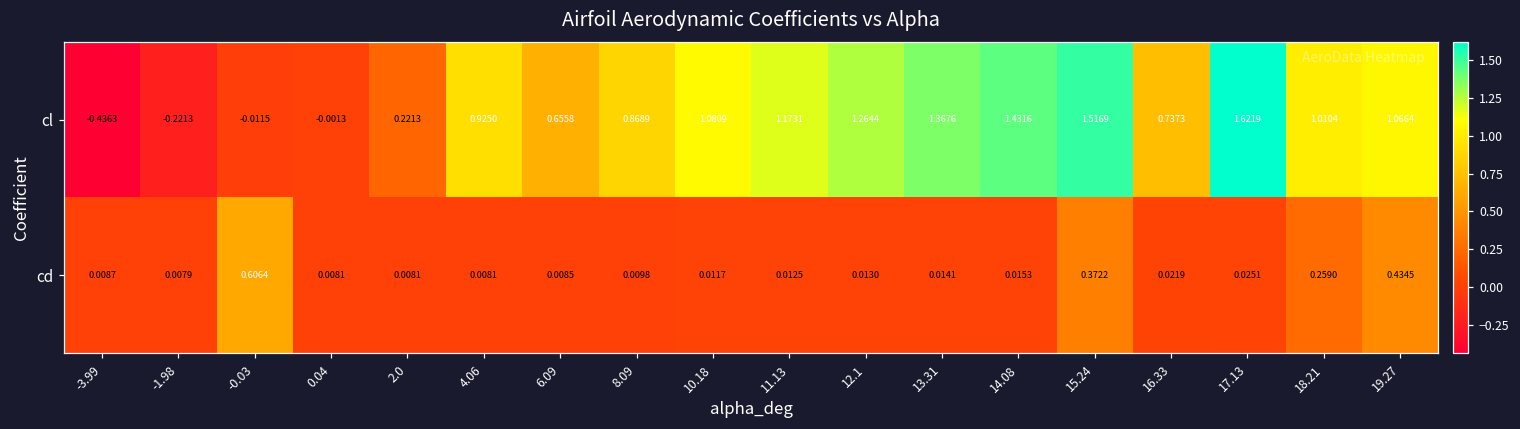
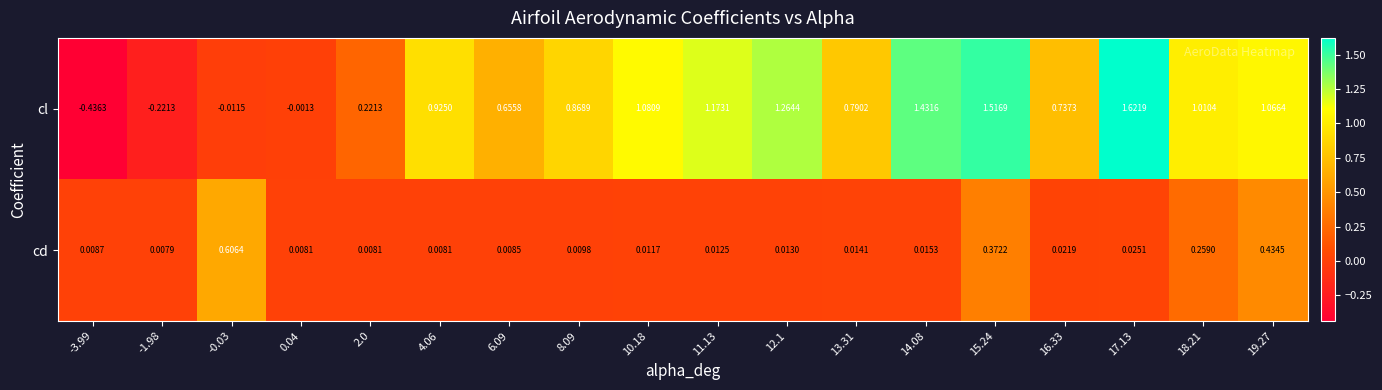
cl, 13.31: 1.3676 -> 0.7902
